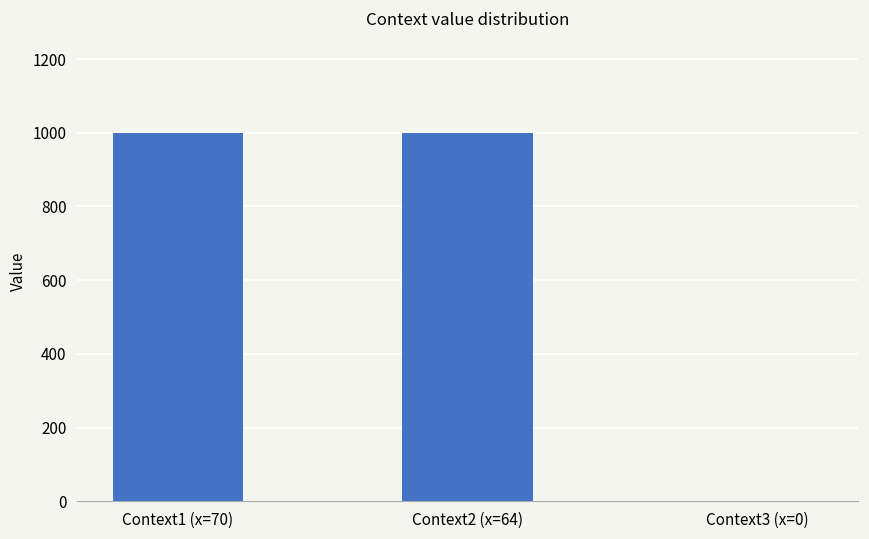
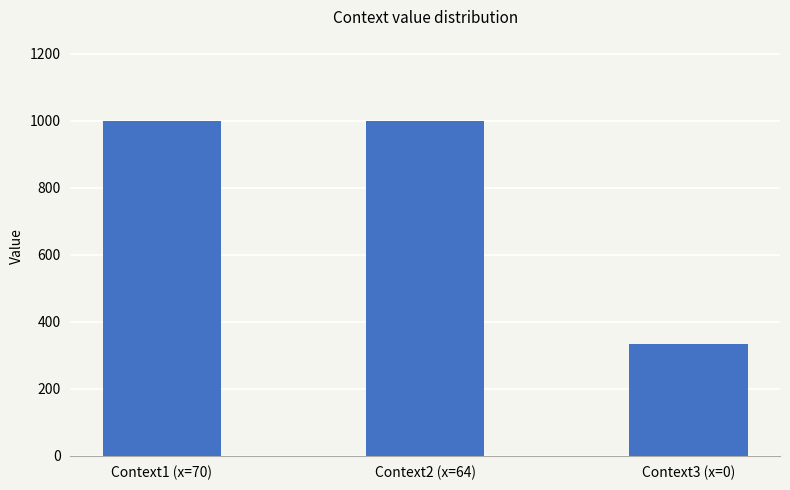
Context3 (x=0): 0 -> 330
